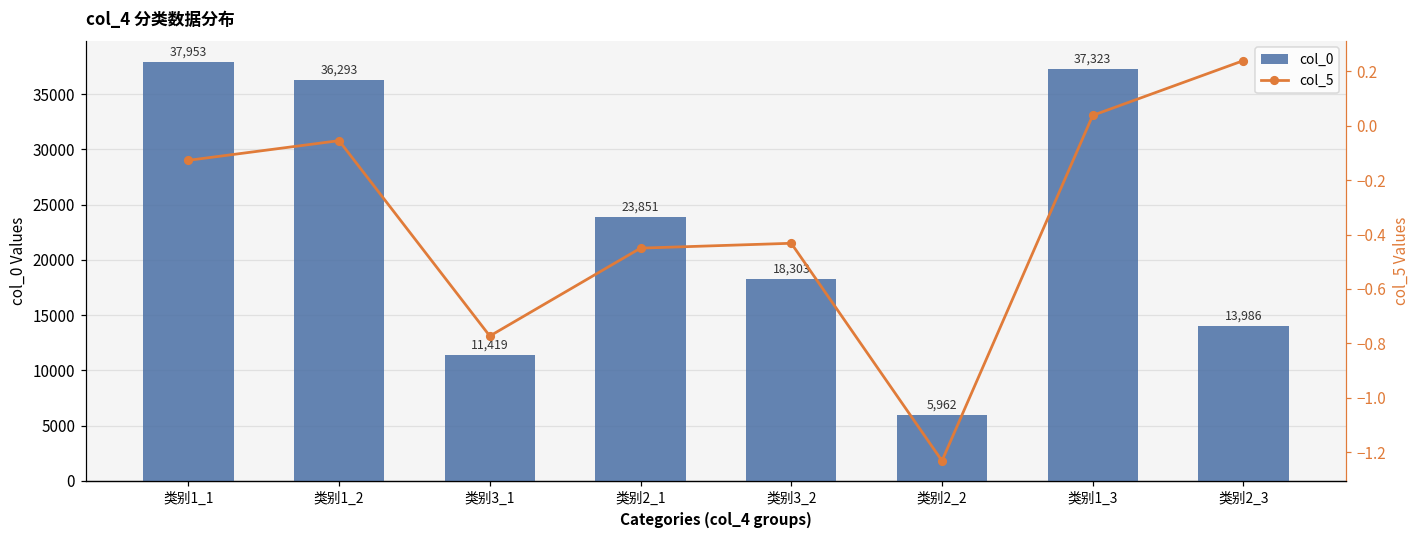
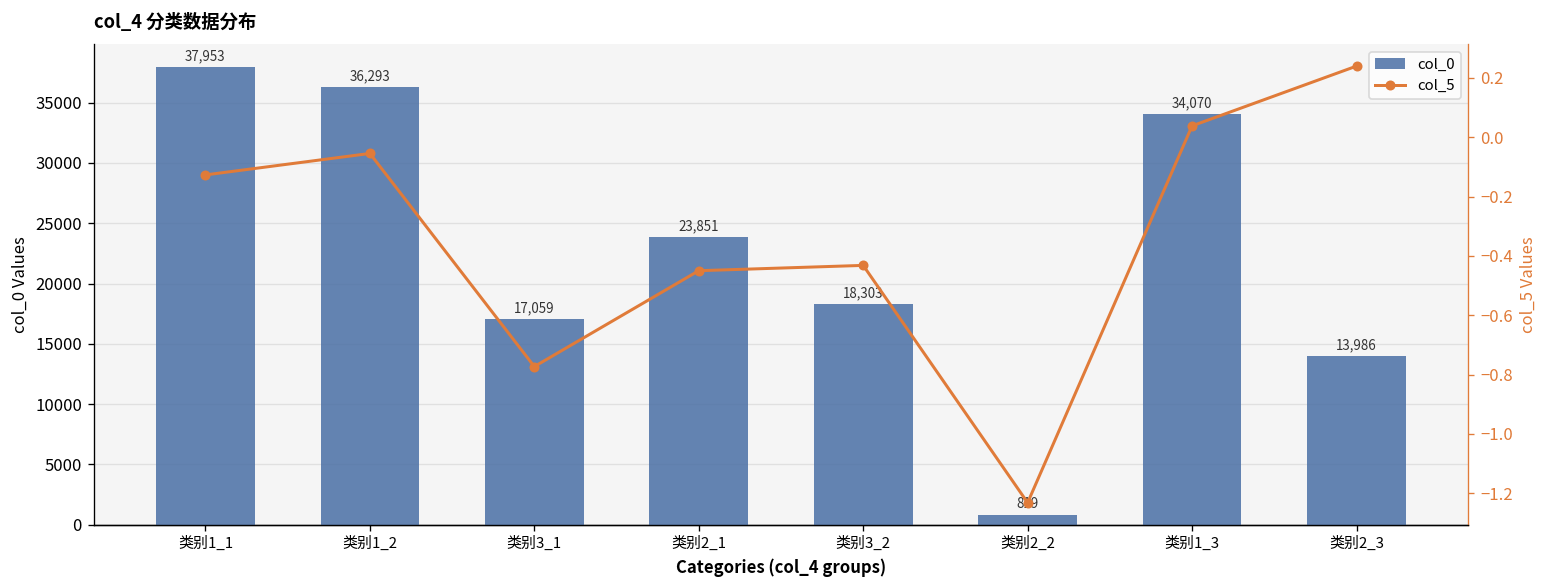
col_0, 类别3_1: 11,419 -> 17,059
col_0, 类别2_2: 5,962 -> 819
col_0, 类别1_3: 37,323 -> 34,070
